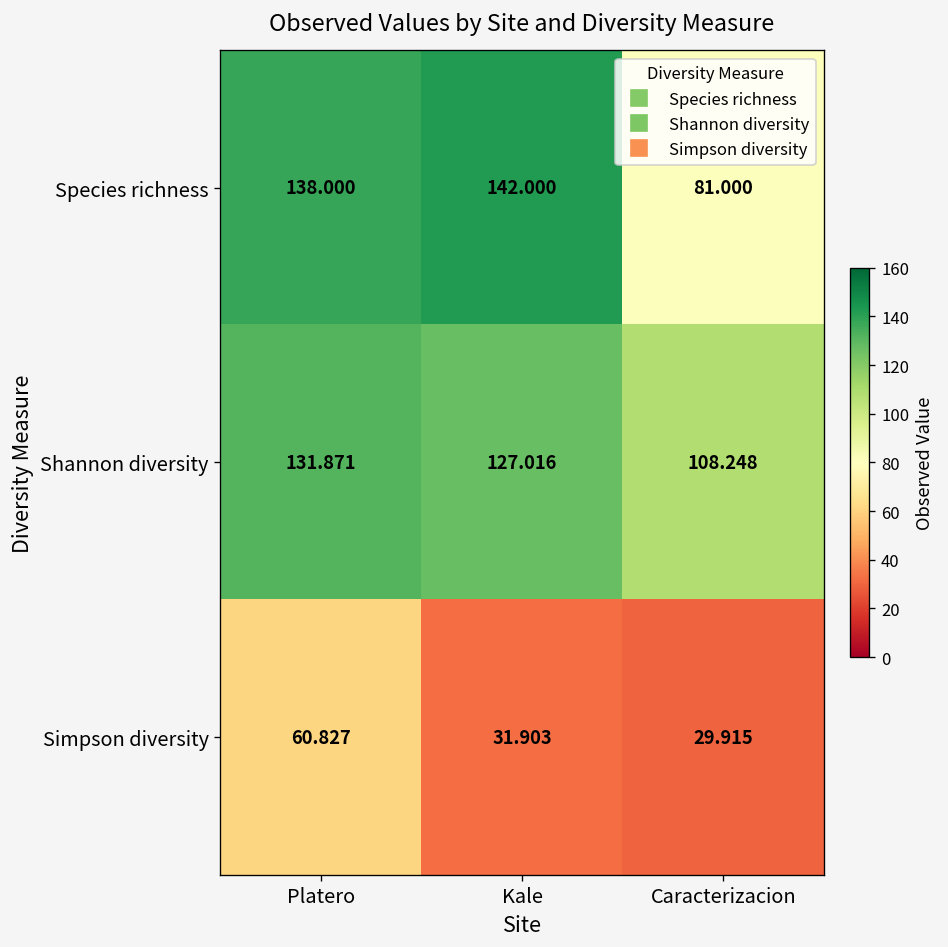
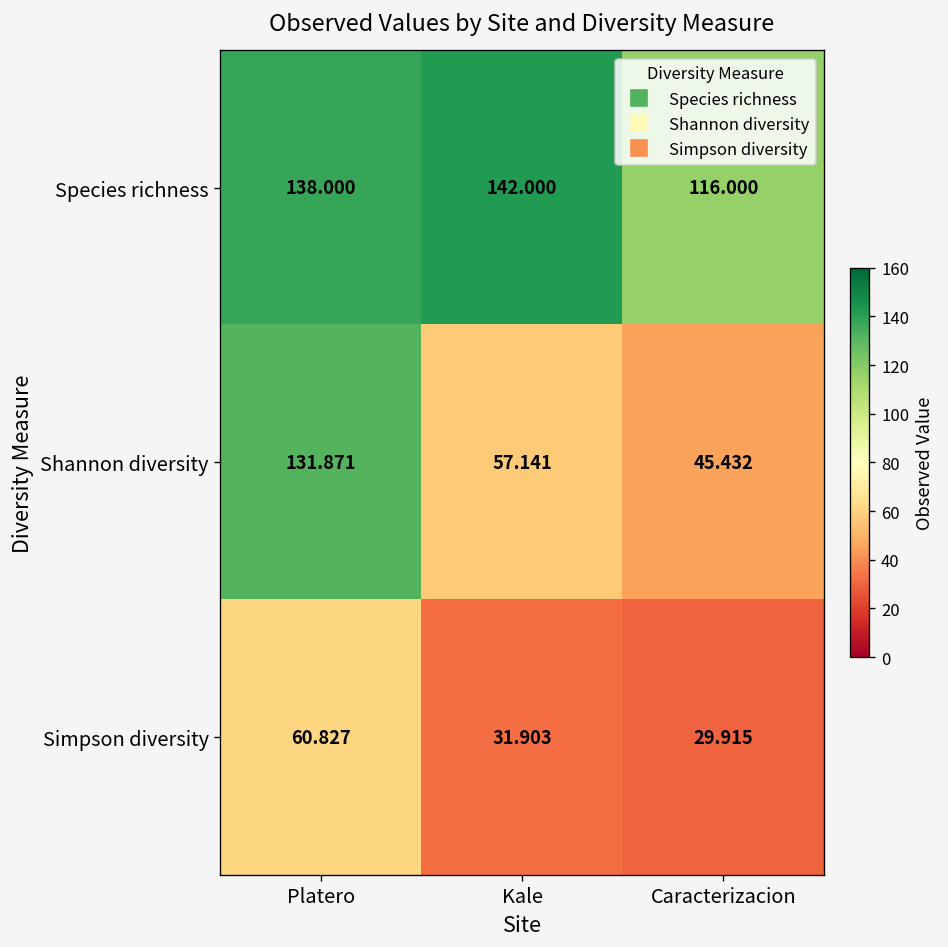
Species richness, Caracterizacion: 81.000 -> 116.000
Shannon diversity, Kale: 127.016 -> 57.141
Shannon diversity, Caracterizacion: 108.248 -> 45.432
